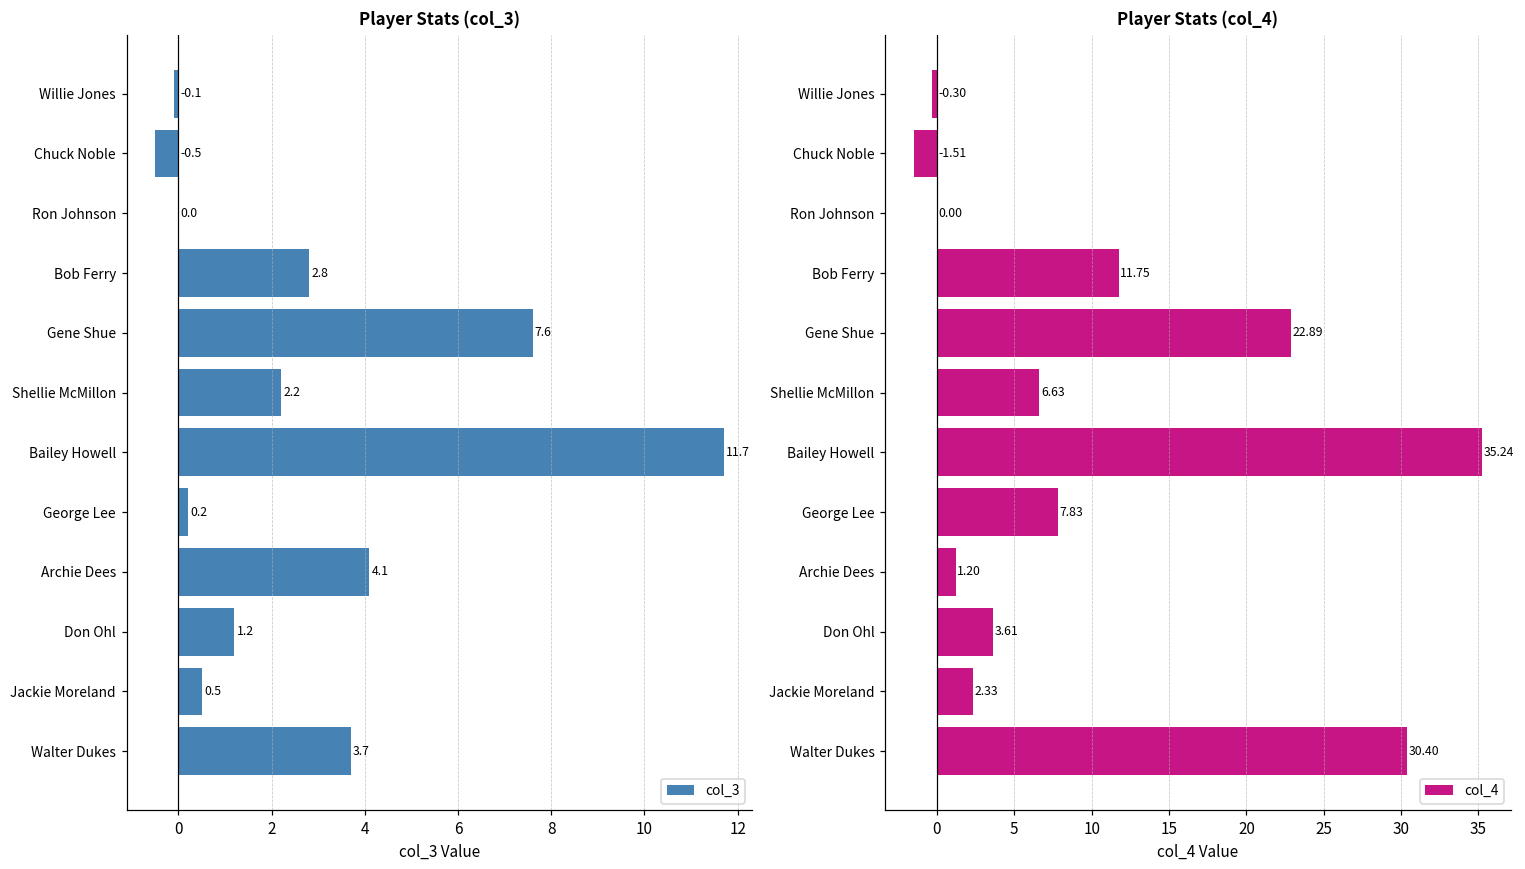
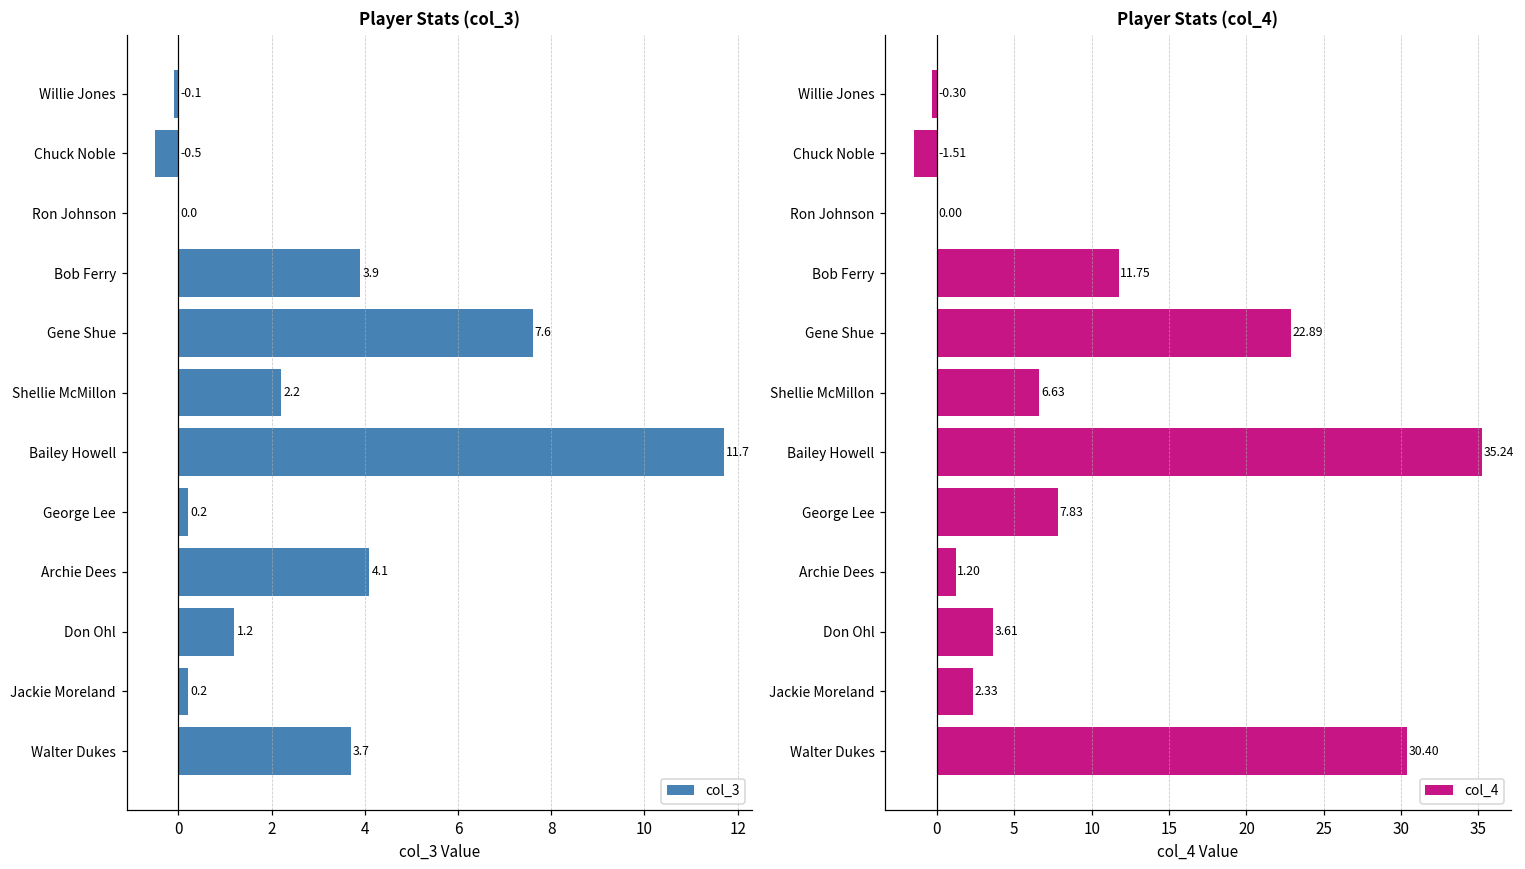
Player Stats (col_3), Bob Ferry: 2.8 -> 3.9
Player Stats (col_3), Jackie Moreland: 0.5 -> 0.2
